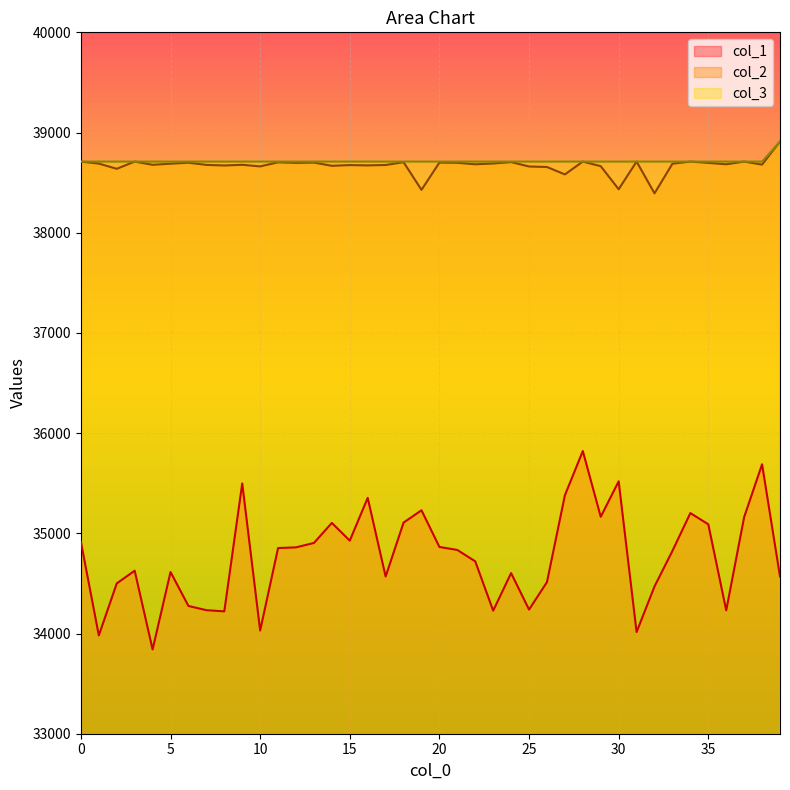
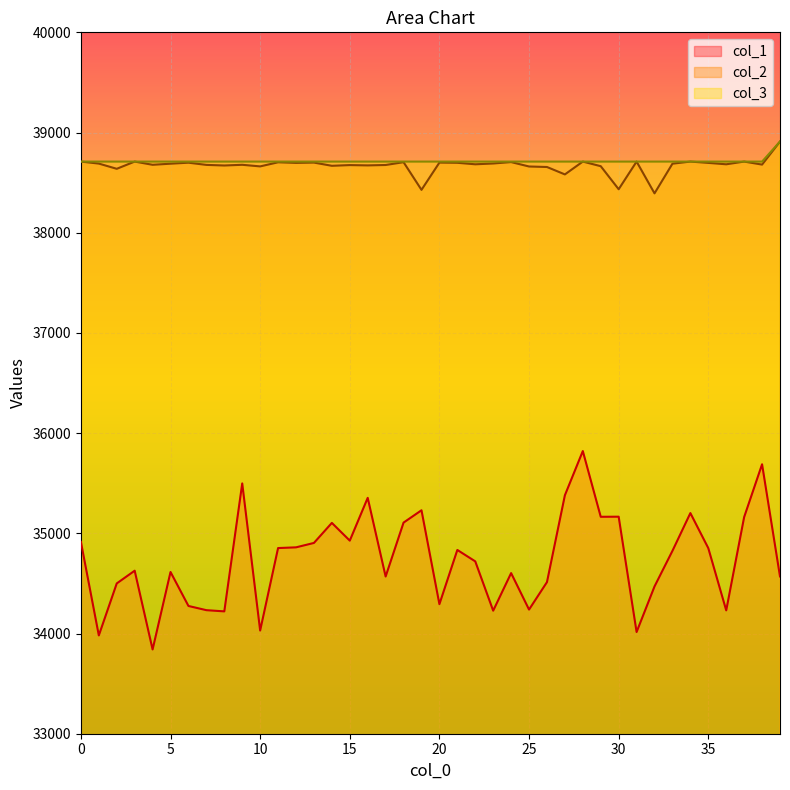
col_1, 20: 34860 -> 34290
col_1, 30: 35520 -> 35170
col_1, 35: 35090 -> 34850
